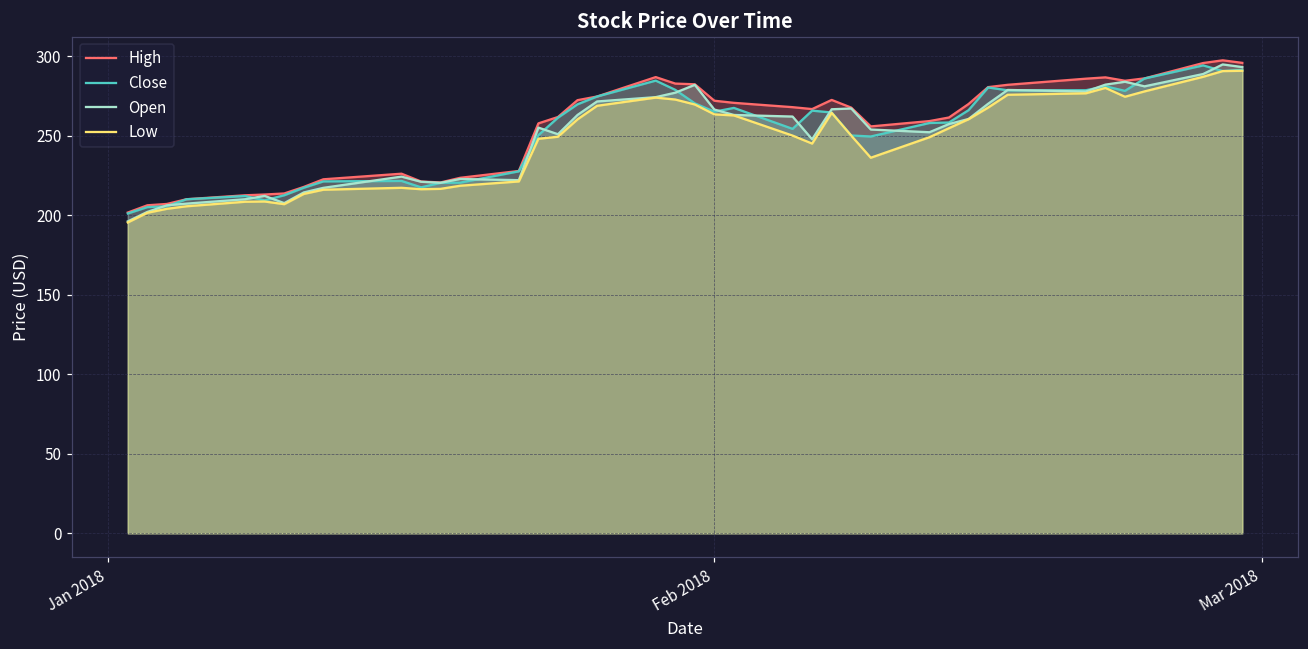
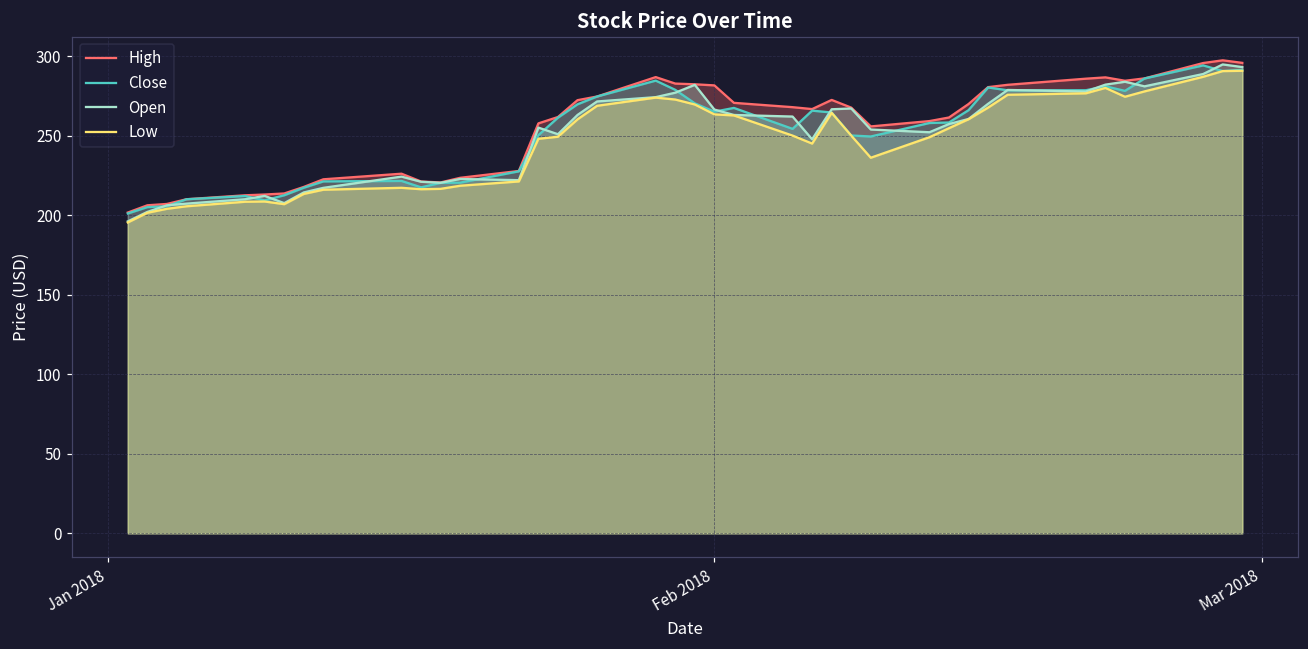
High, Feb 2018: 272 -> 282
